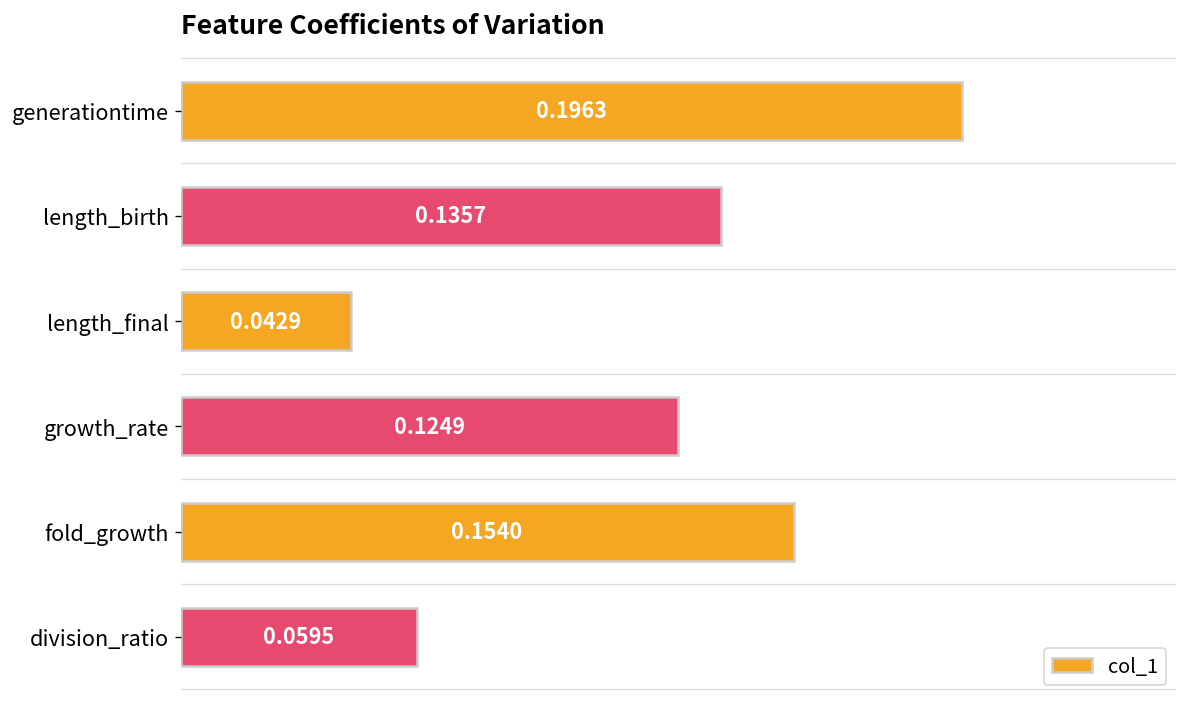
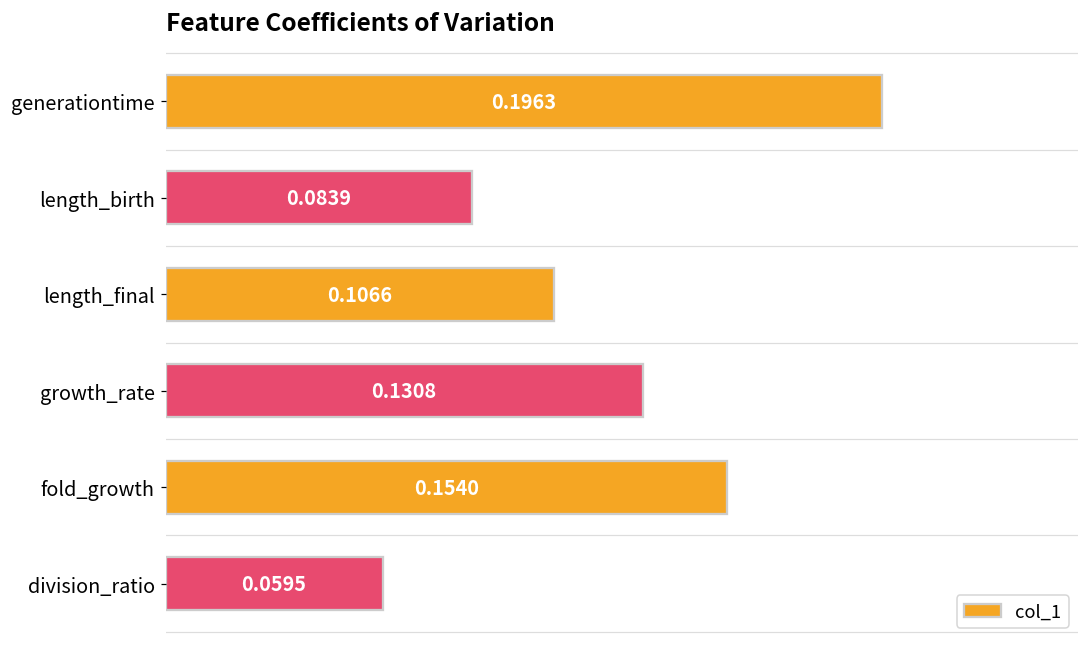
length_birth: 0.1357 -> 0.0839
length_final: 0.0429 -> 0.1066
growth_rate: 0.1249 -> 0.1308
